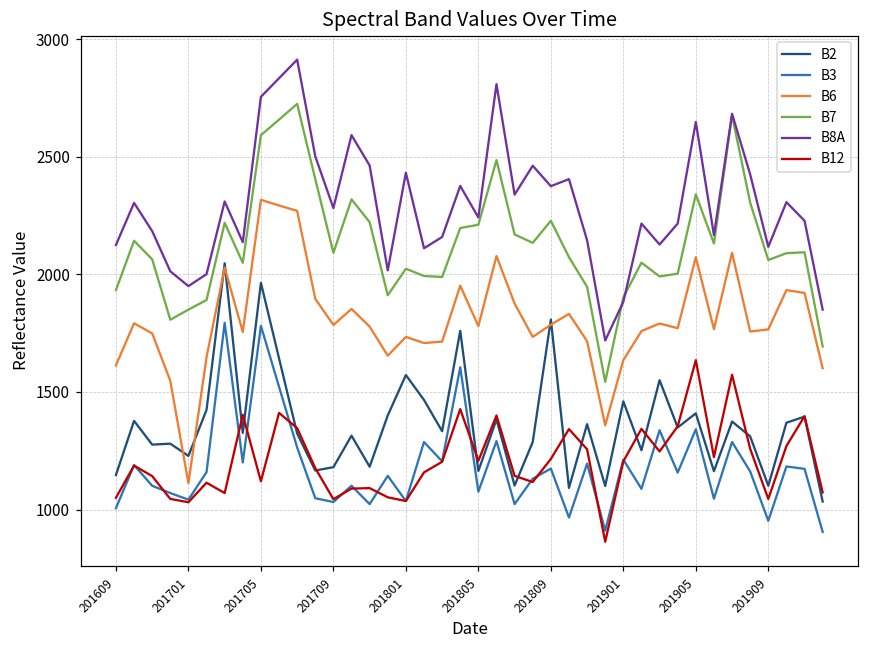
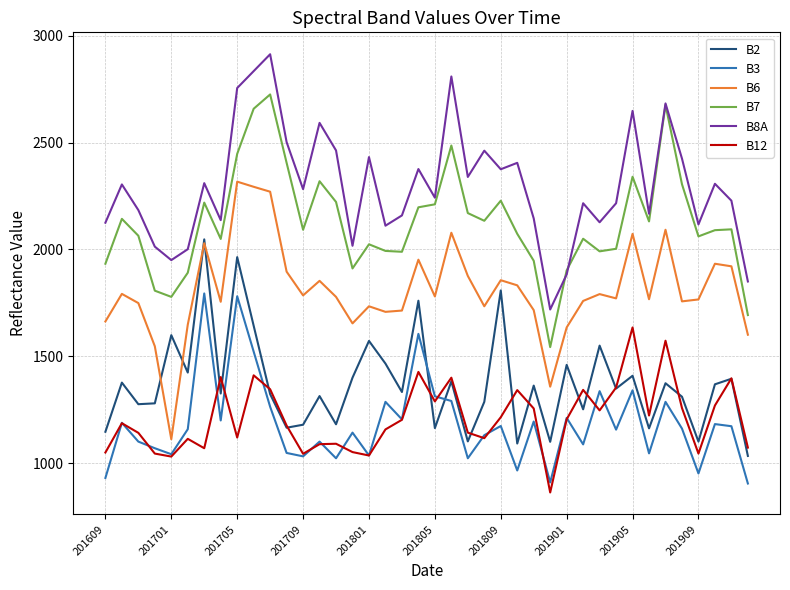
B3, 201609: 1010 -> 930
B6, 201609: 1610 -> 1660
B2, 201701: 1230 -> 1600
B7, 201701: 1850 -> 1780
B7, 201705: 2590 -> 2450
B3, 201805: 1080 -> 1310
B12, 201805: 1210 -> 1290
B6, 201809: 1790 -> 1860
